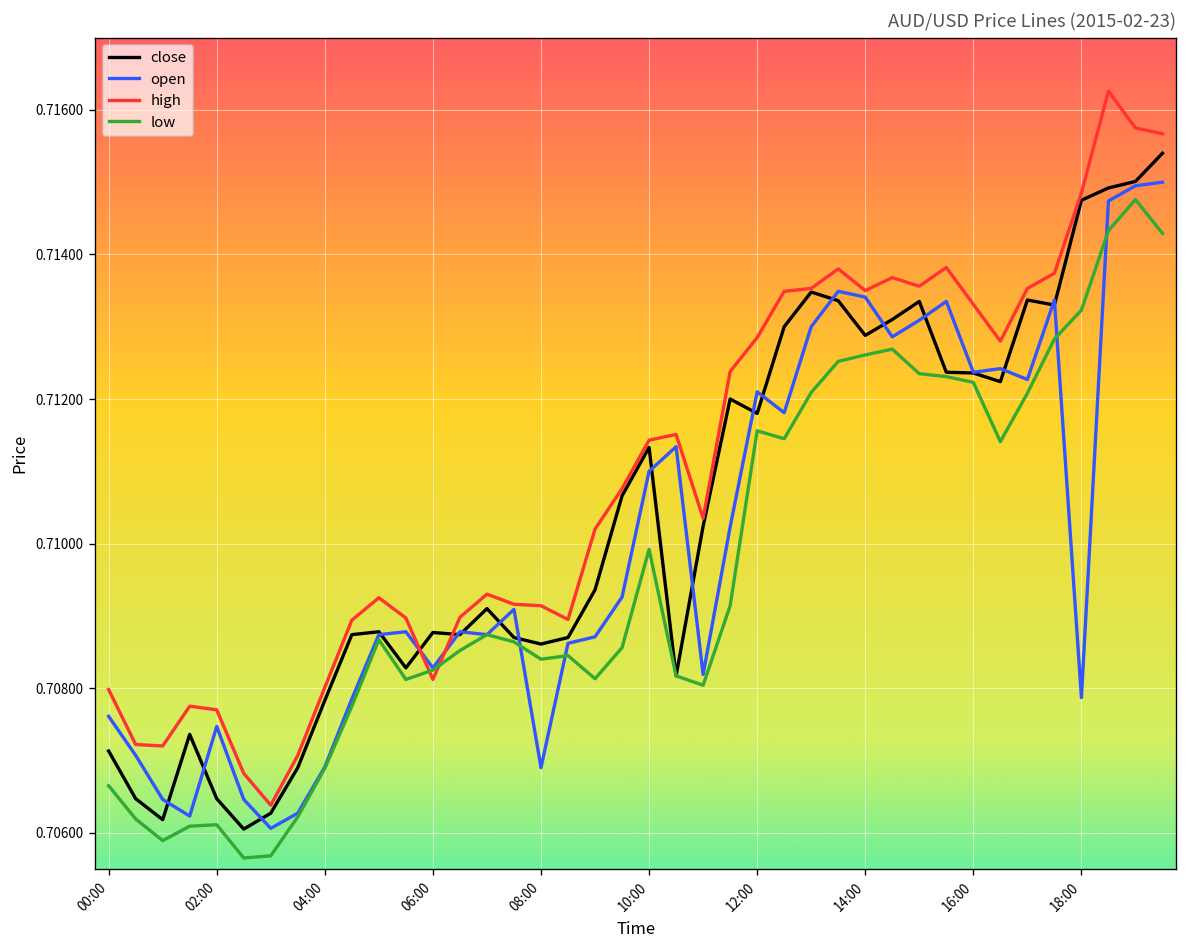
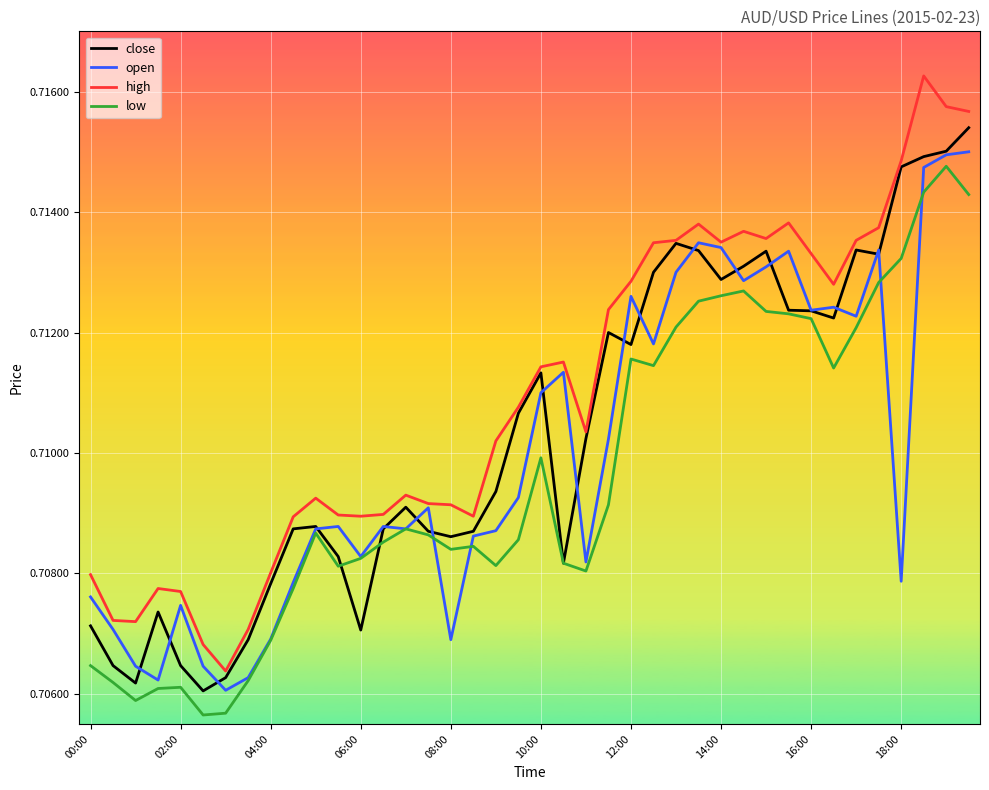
low, 00:00: 0.7067 -> 0.7065
close, 06:00: 0.7088 -> 0.7071
high, 06:00: 0.7081 -> 0.7090
open, 12:00: 0.7121 -> 0.7126
